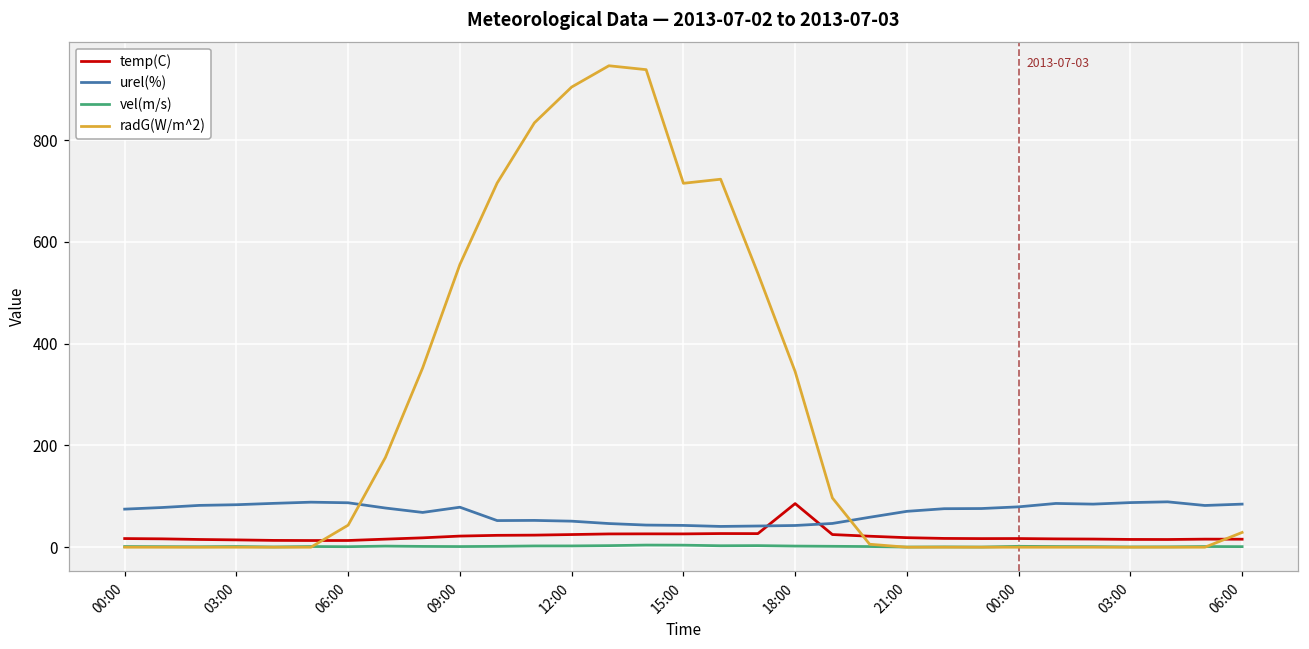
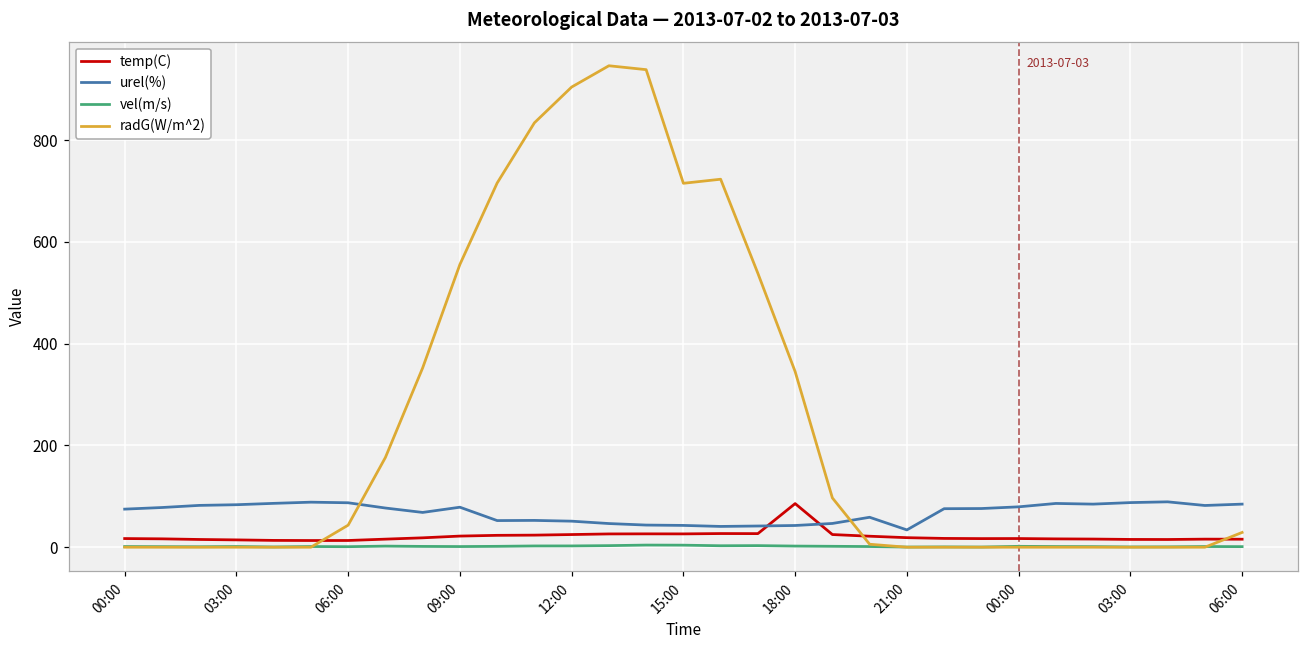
urel(%), 21:00: 70 -> 30
